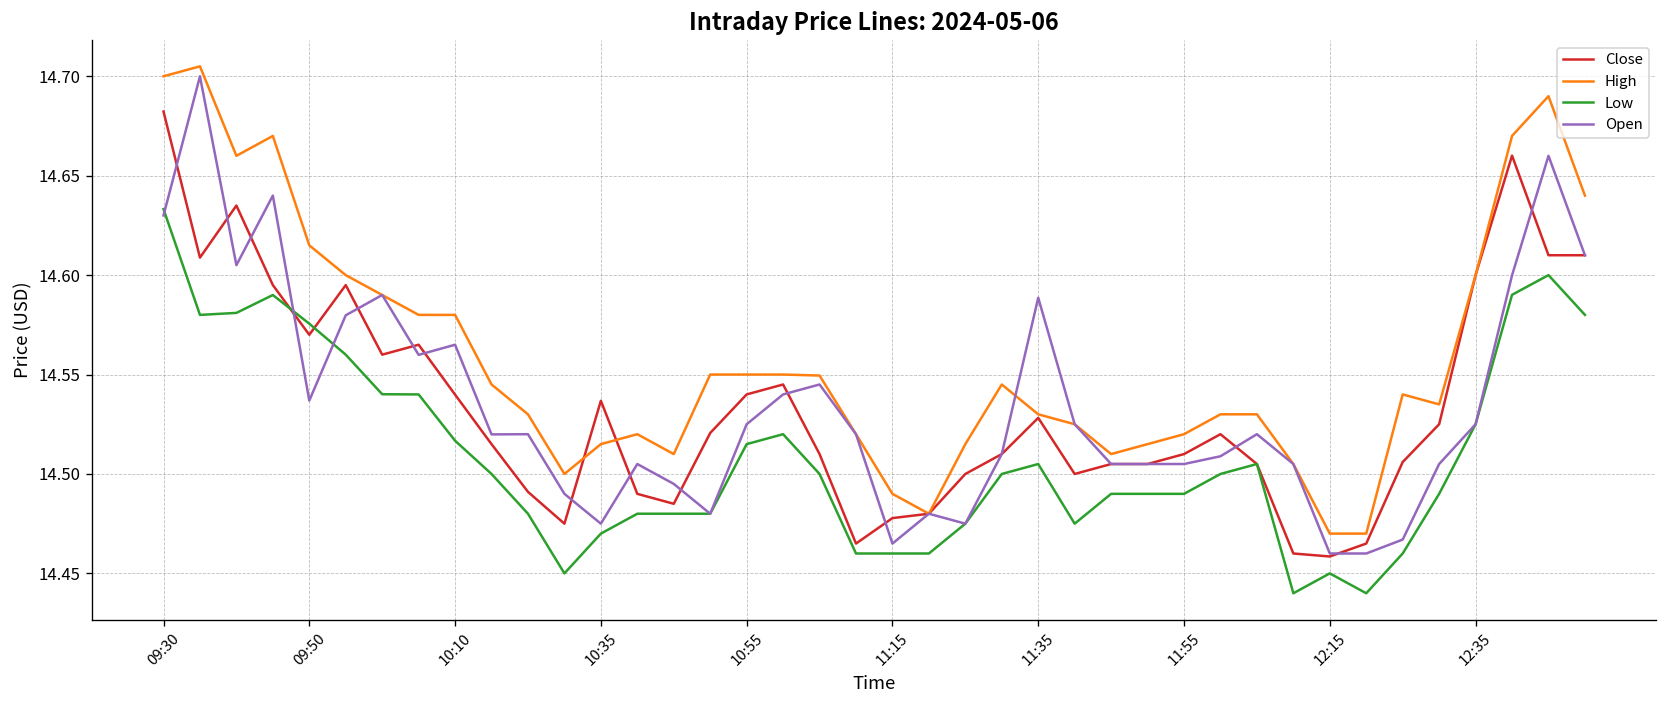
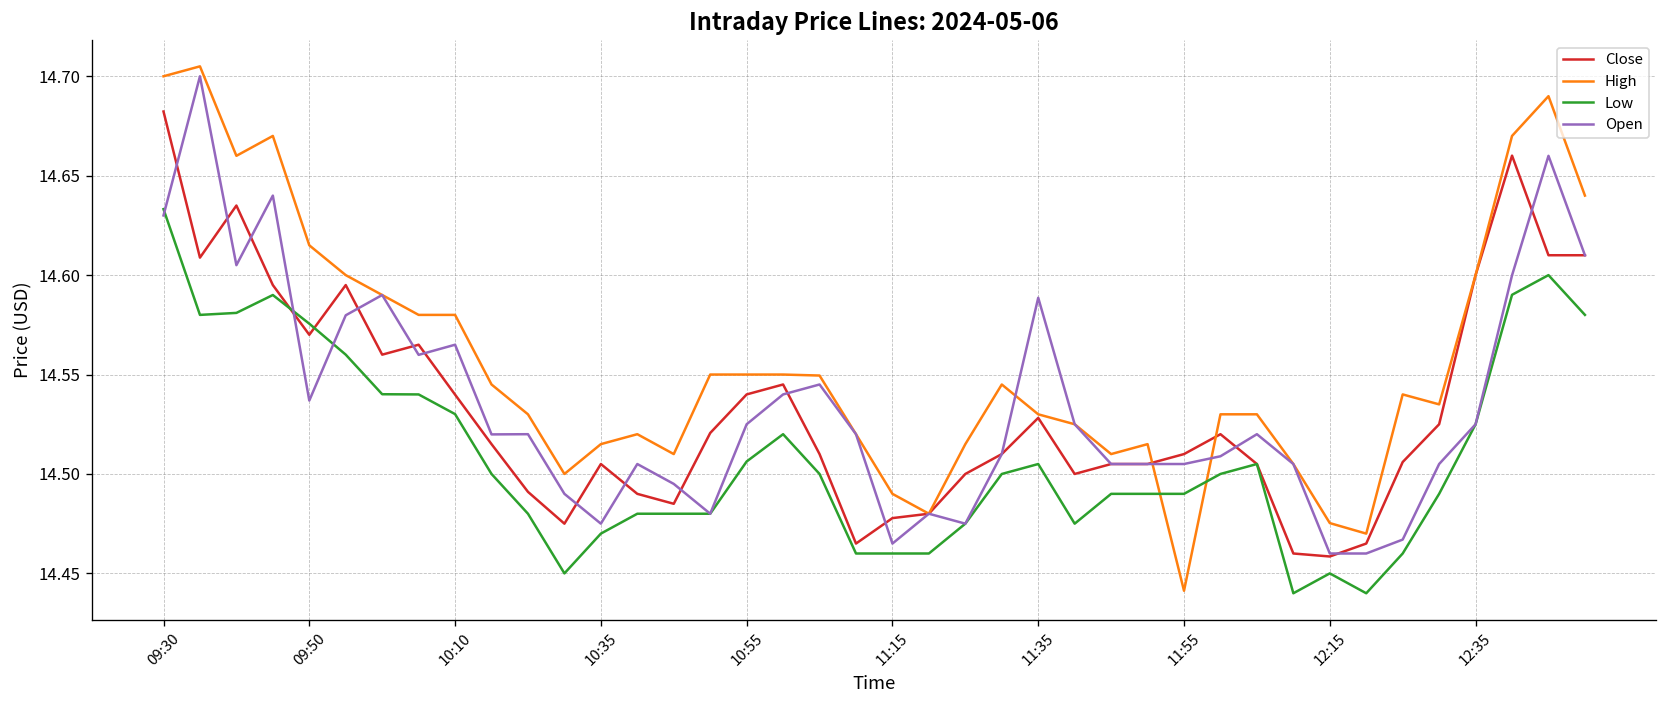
Low, 10:10: 14.517 -> 14.530
Close, 10:35: 14.537 -> 14.505
Low, 10:55: 14.515 -> 14.506
High, 11:55: 14.520 -> 14.441
High, 12:15: 14.470 -> 14.475
